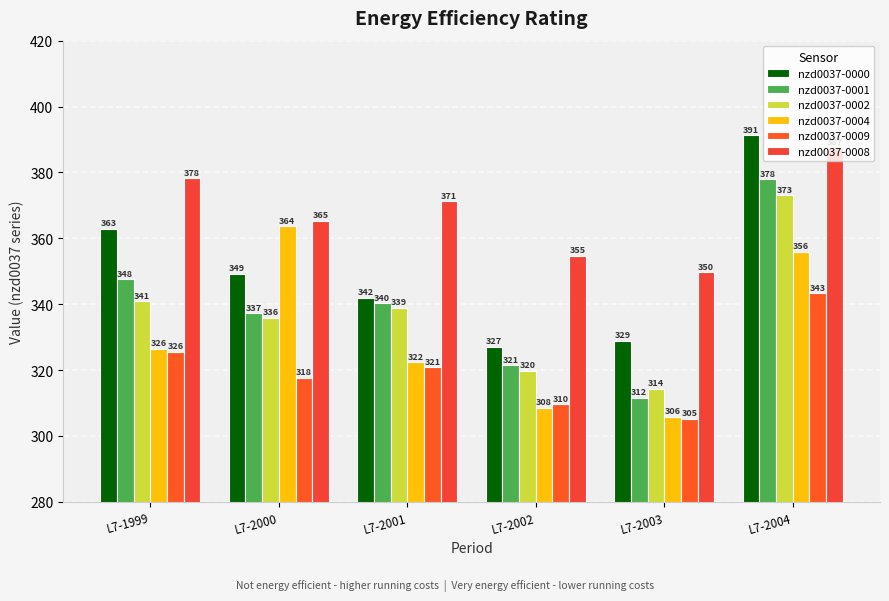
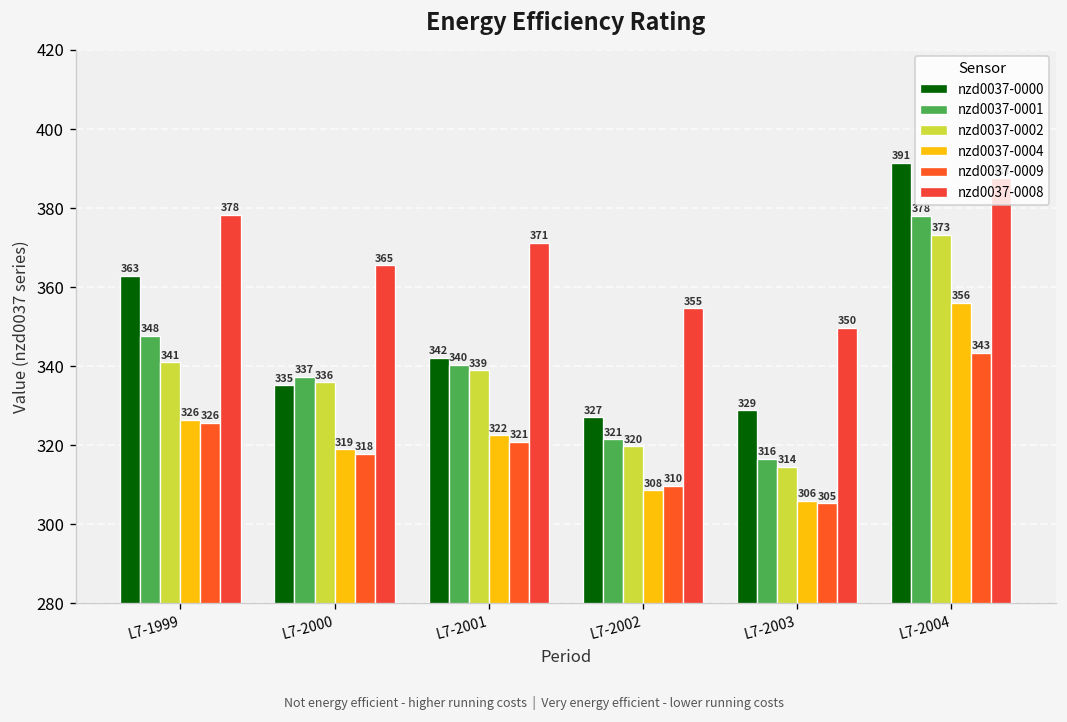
nzd0037-0000, L7-2000: 349 -> 335
nzd0037-0004, L7-2000: 364 -> 319
nzd0037-0001, L7-2003: 312 -> 316
